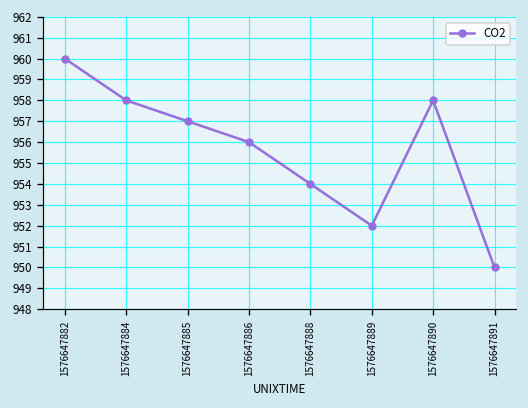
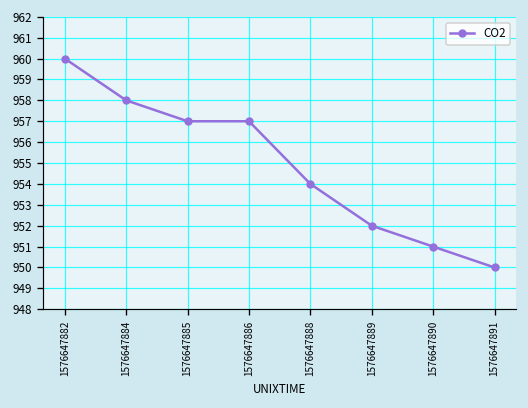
1576647886: 956 -> 957
1576647890: 958 -> 951
